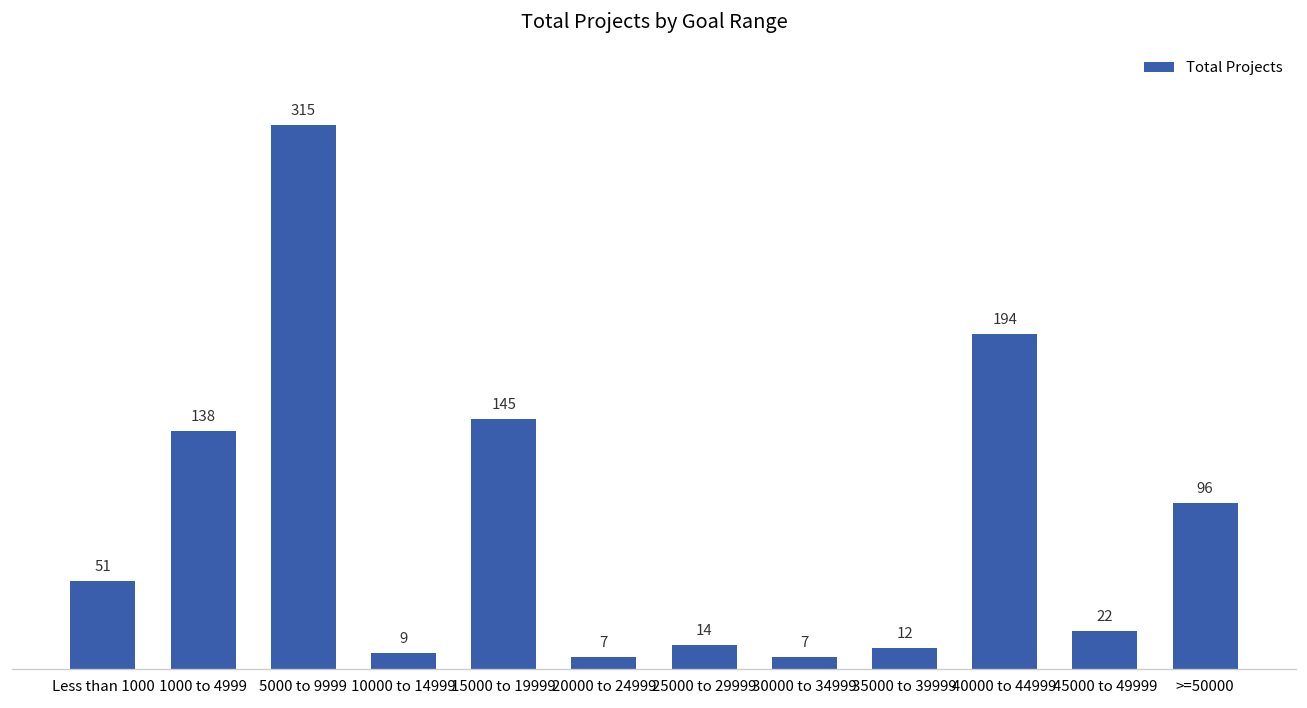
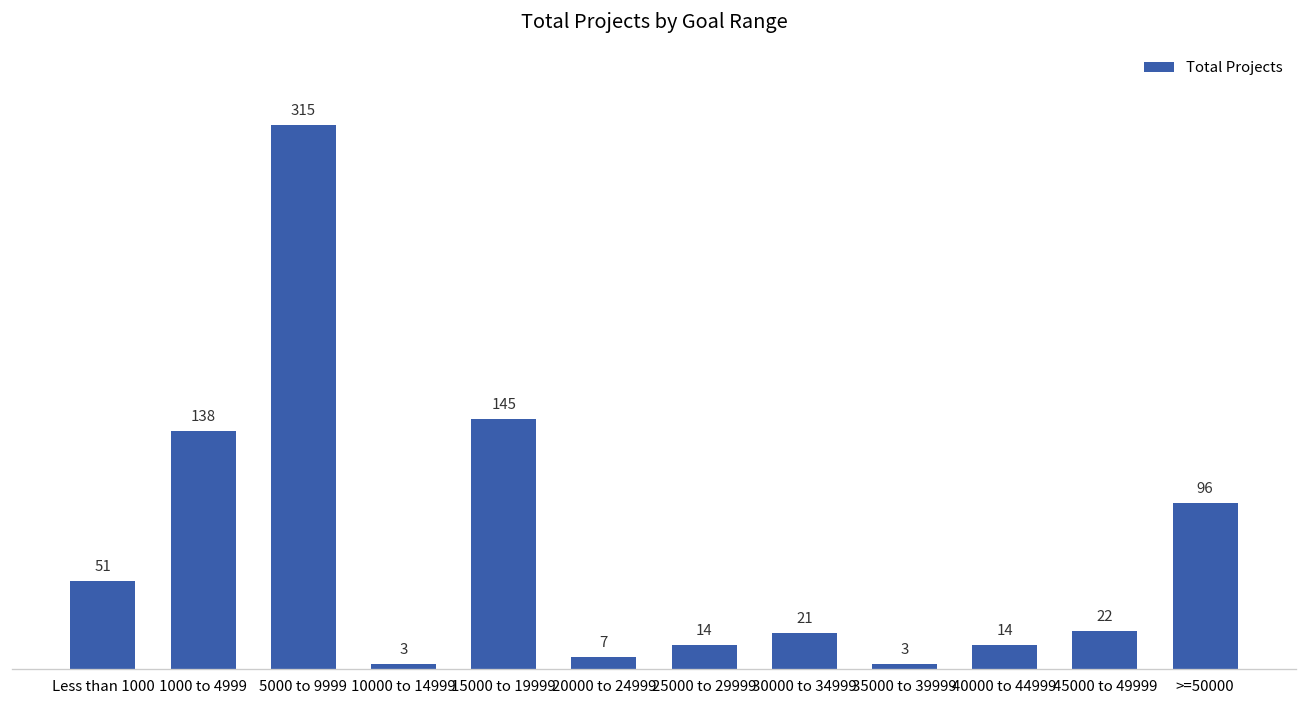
10000 to 14999: 9 -> 3
30000 to 34999: 7 -> 21
35000 to 39999: 12 -> 3
40000 to 44999: 194 -> 14
